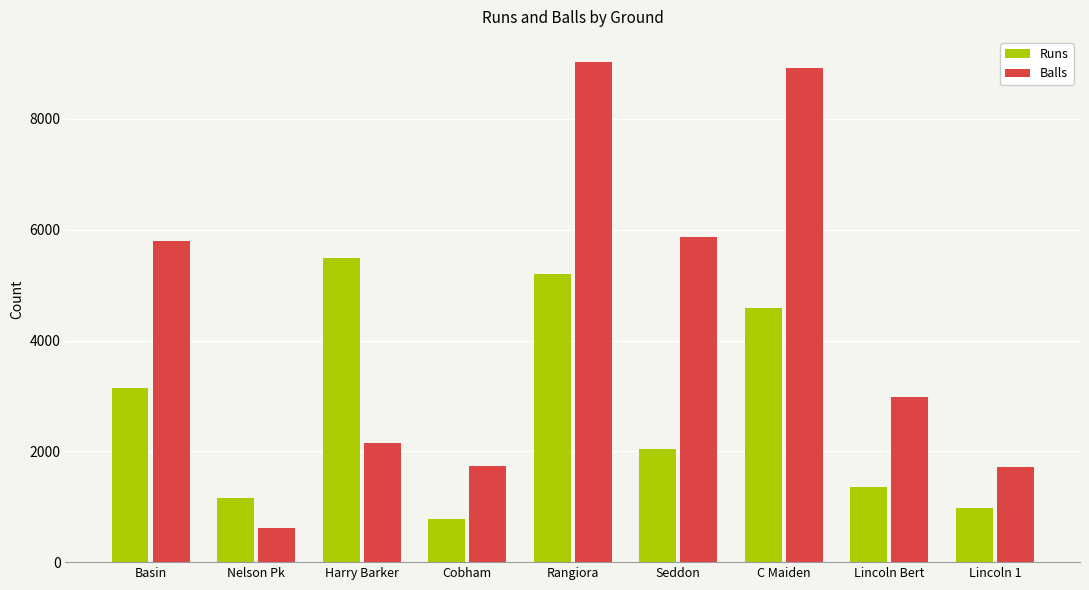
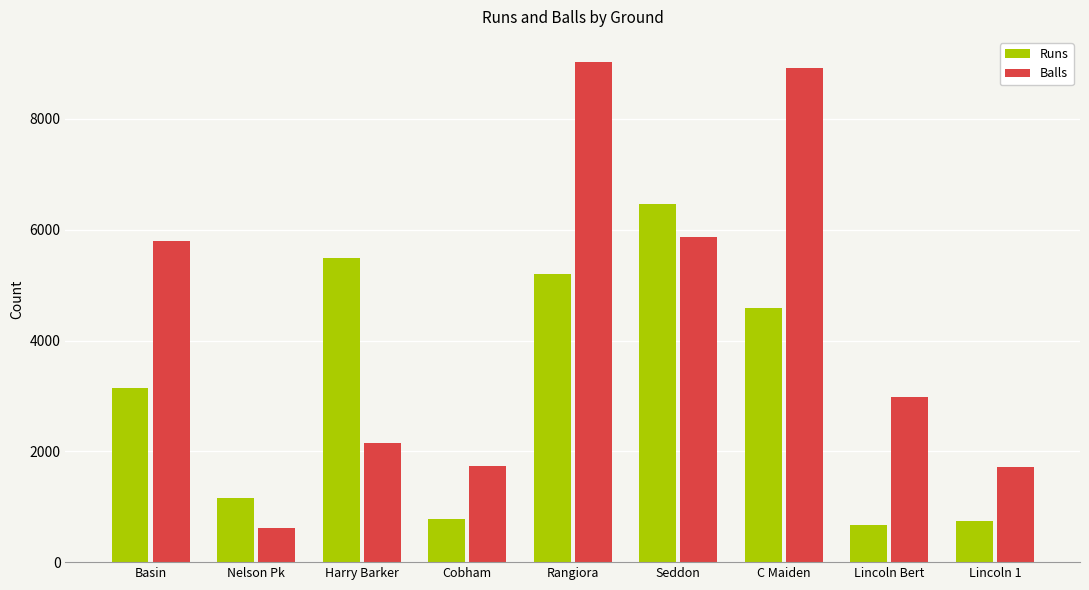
Runs, Seddon: 2000 -> 6500
Runs, Lincoln Bert: 1300 -> 700
Runs, Lincoln 1: 1000 -> 700
